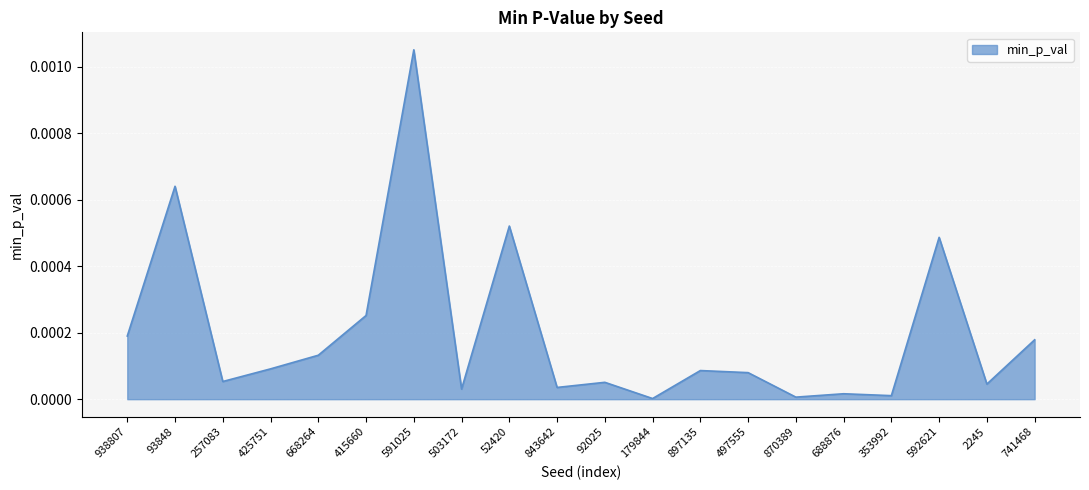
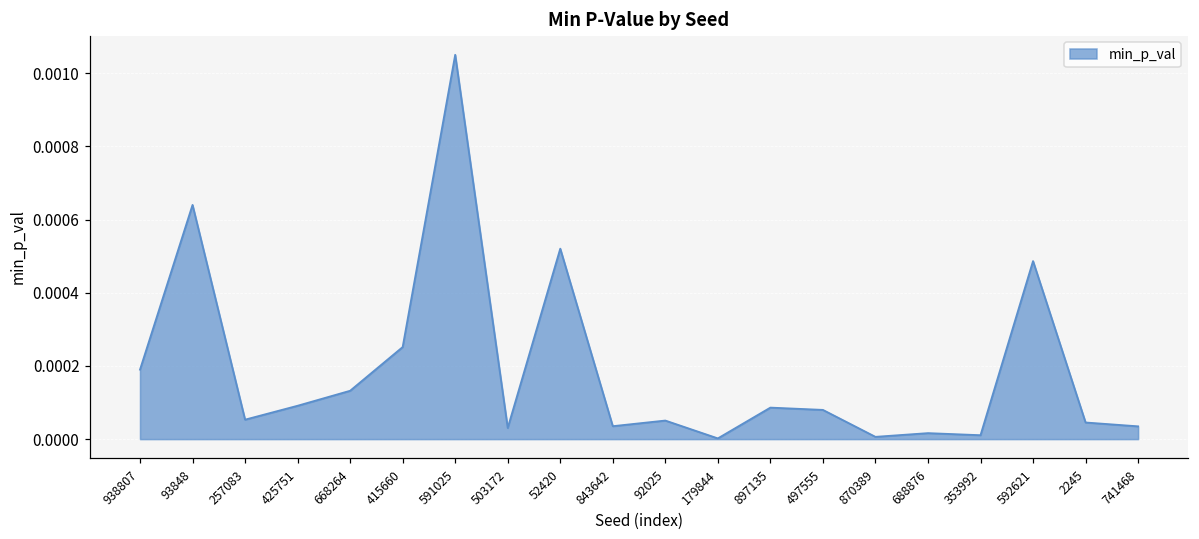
741468: 0.00018 -> 0.00003
